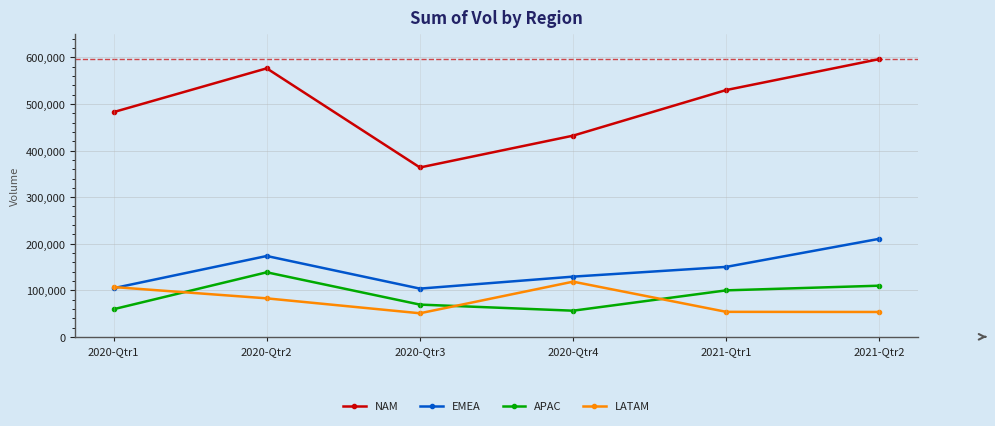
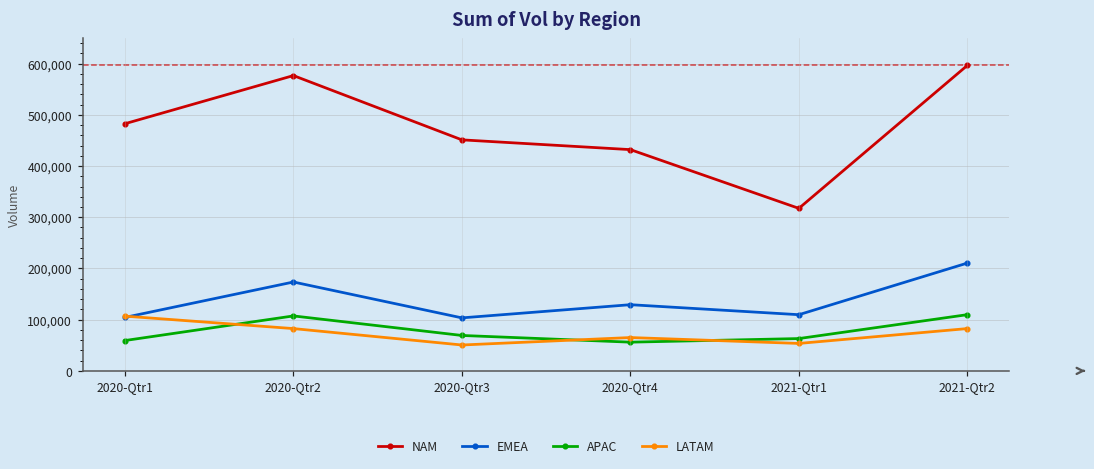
APAC, 2020-Qtr2: 140,000 -> 110,000
NAM, 2020-Qtr3: 360,000 -> 450,000
LATAM, 2020-Qtr4: 120,000 -> 70,000
NAM, 2021-Qtr1: 530,000 -> 320,000
EMEA, 2021-Qtr1: 150,000 -> 110,000
APAC, 2021-Qtr1: 100,000 -> 60,000
LATAM, 2021-Qtr2: 50,000 -> 80,000
